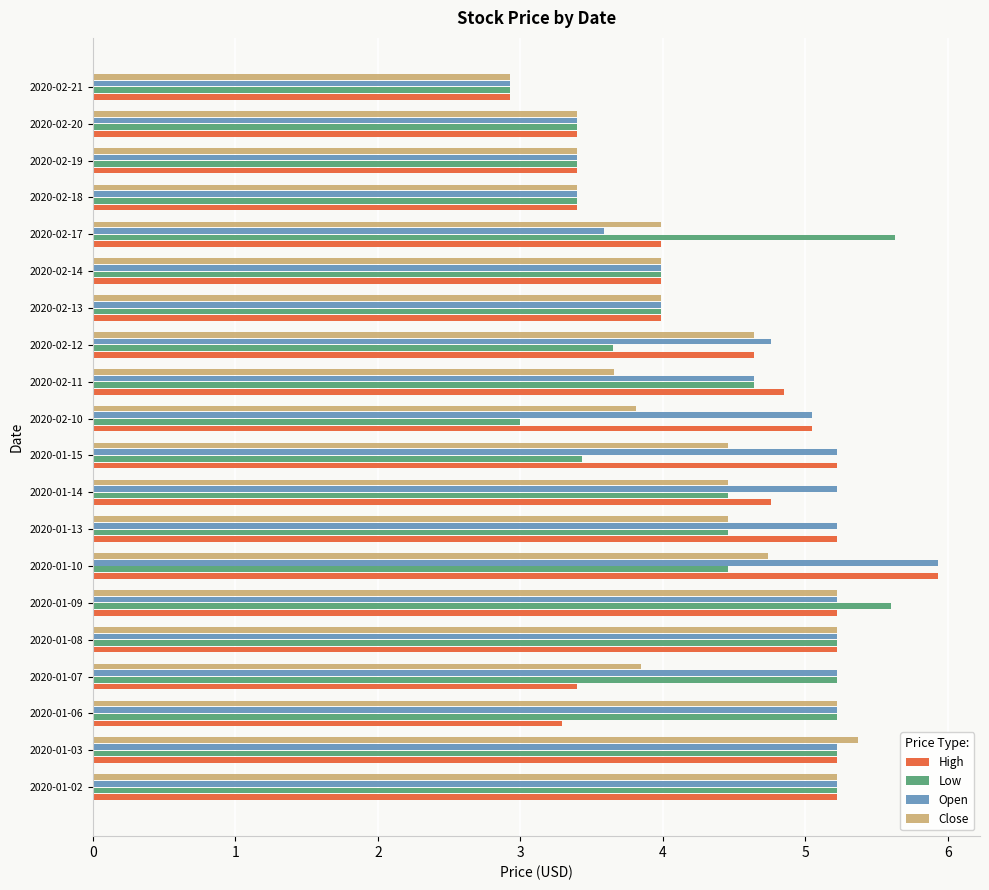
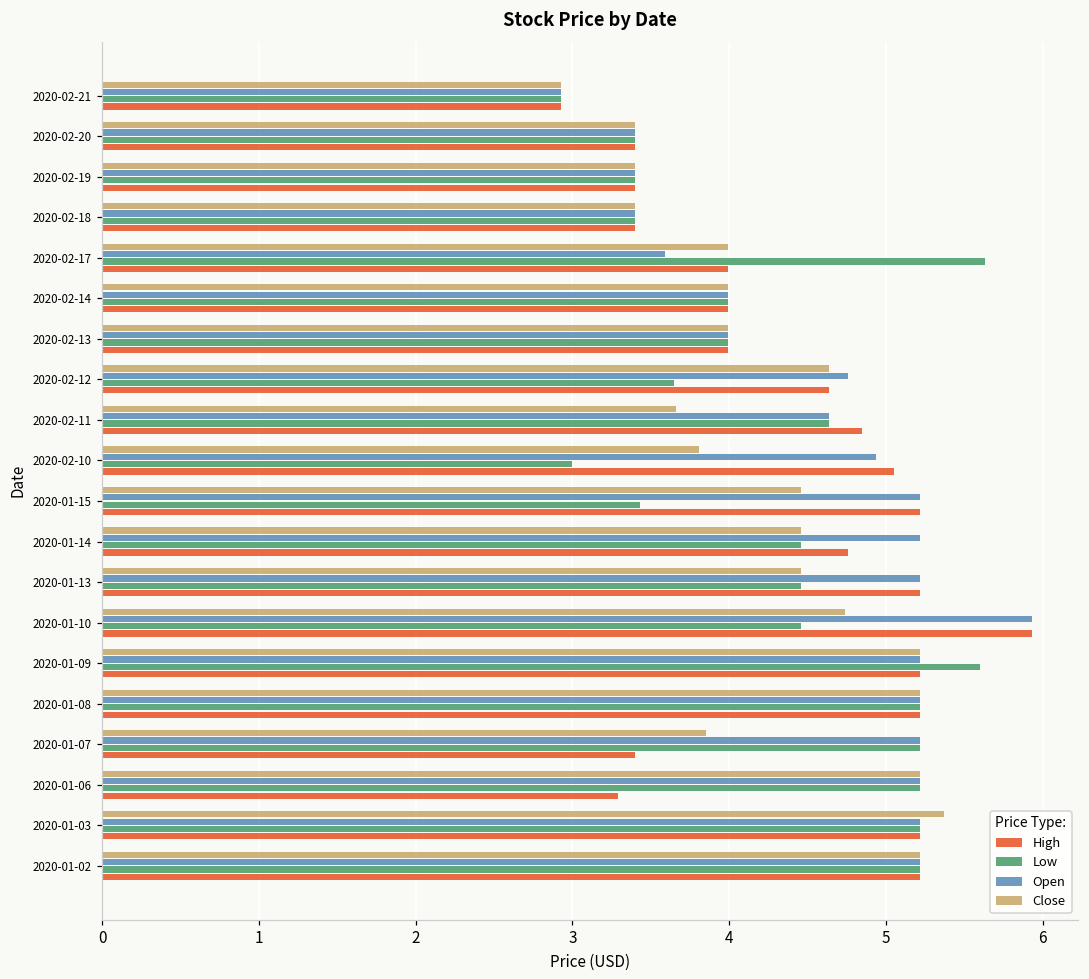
Open, 2020-02-10: 5.05 -> 4.94
